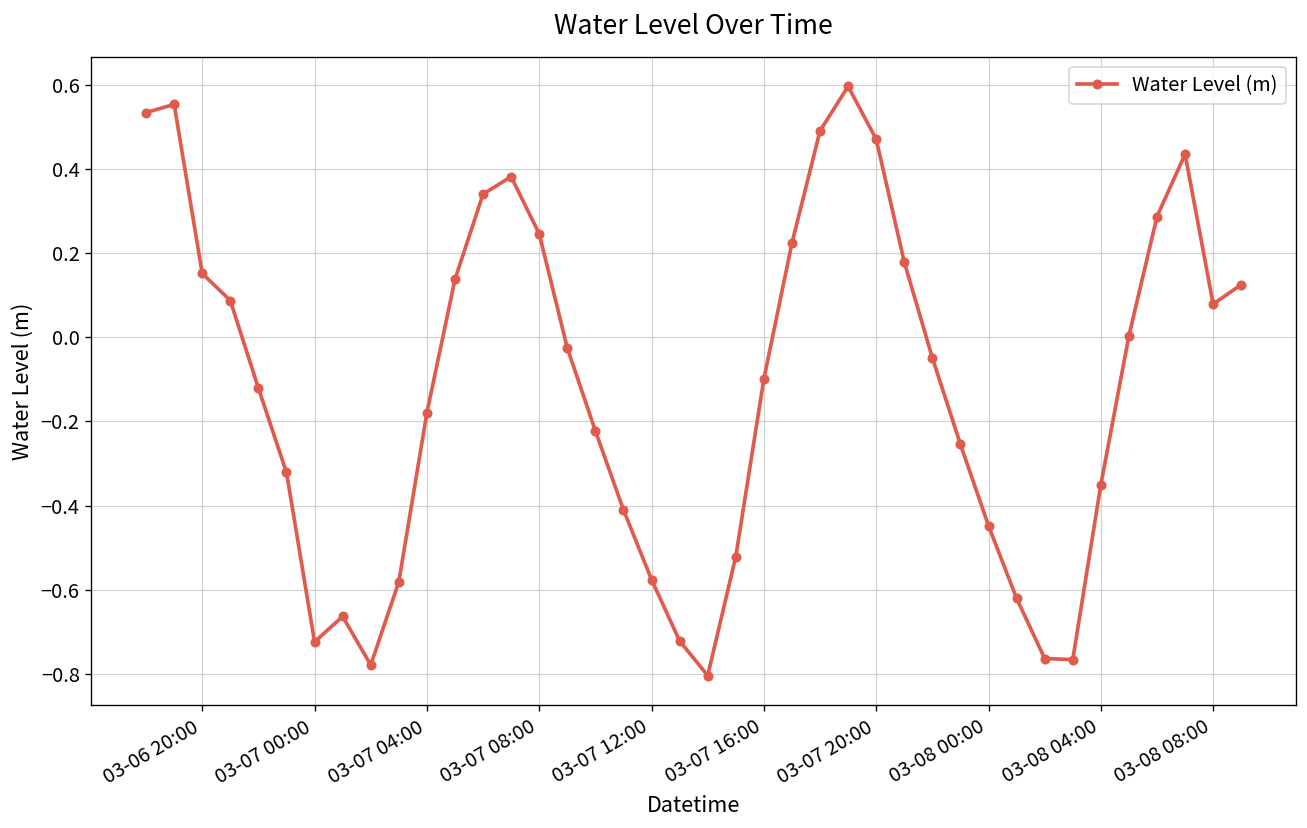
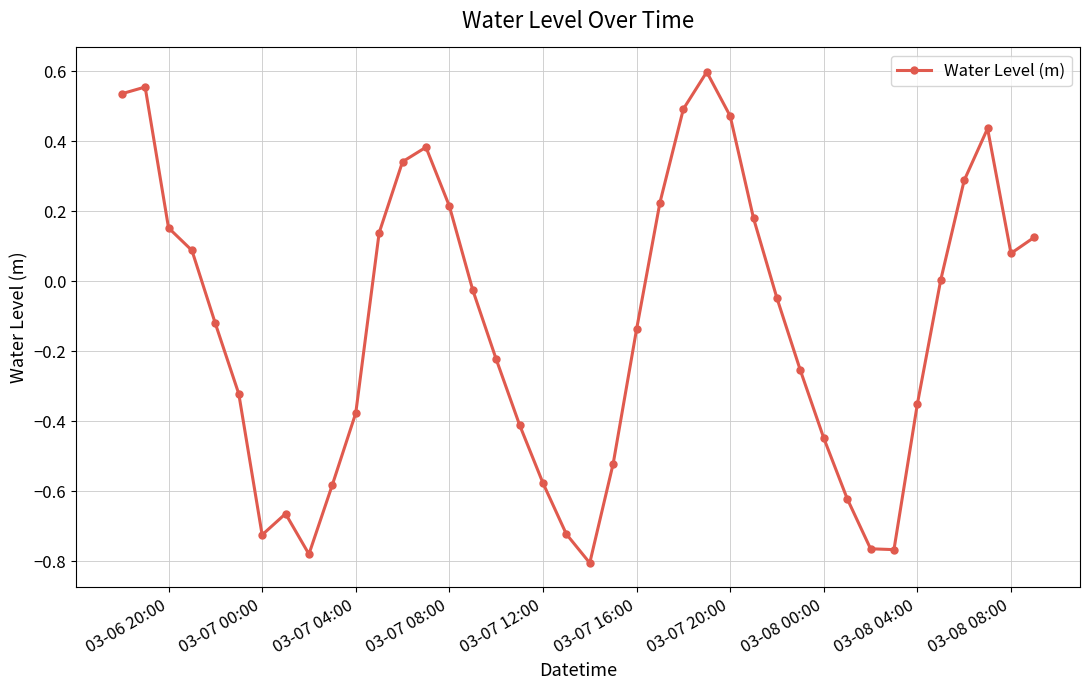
03-07 04:00: -0.18 -> -0.38
03-07 08:00: 0.25 -> 0.21
03-07 16:00: -0.10 -> -0.14
